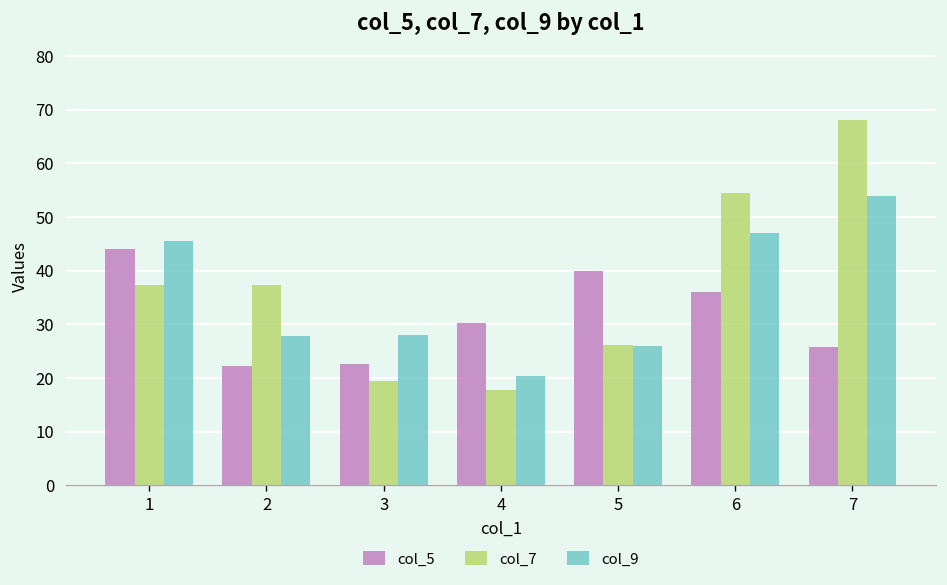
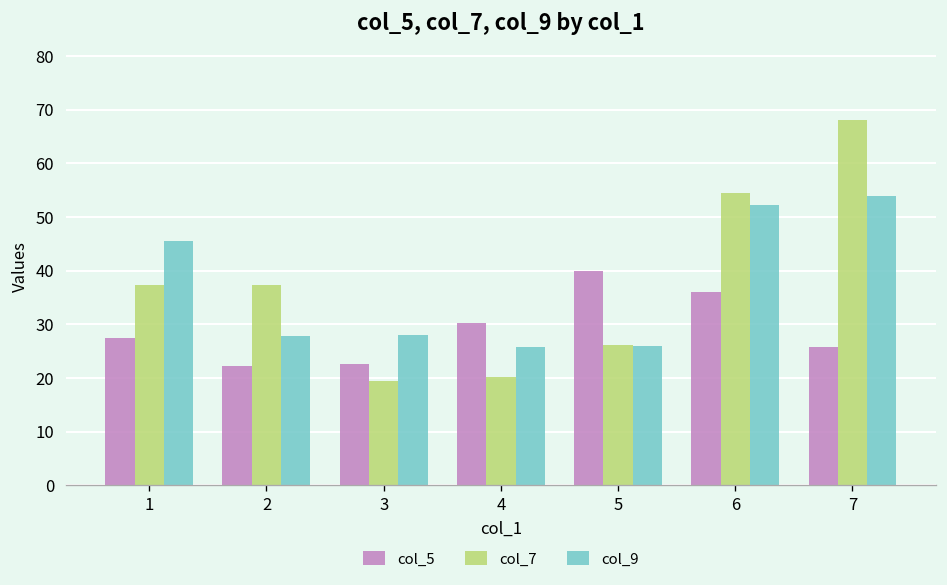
col_5, 1: 44 -> 28
col_7, 4: 18 -> 20
col_9, 4: 20 -> 26
col_9, 6: 47 -> 52
